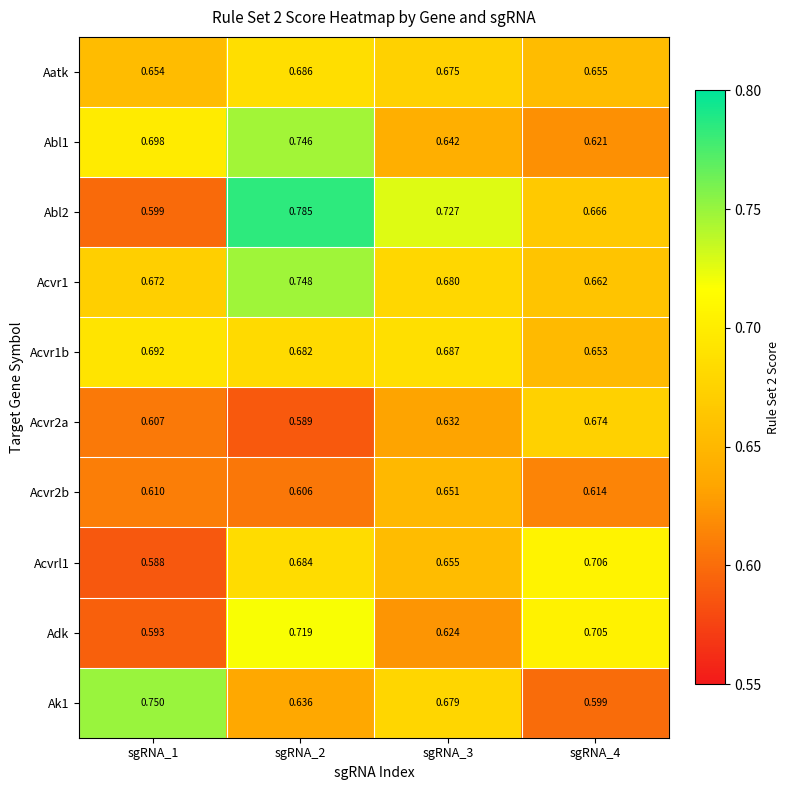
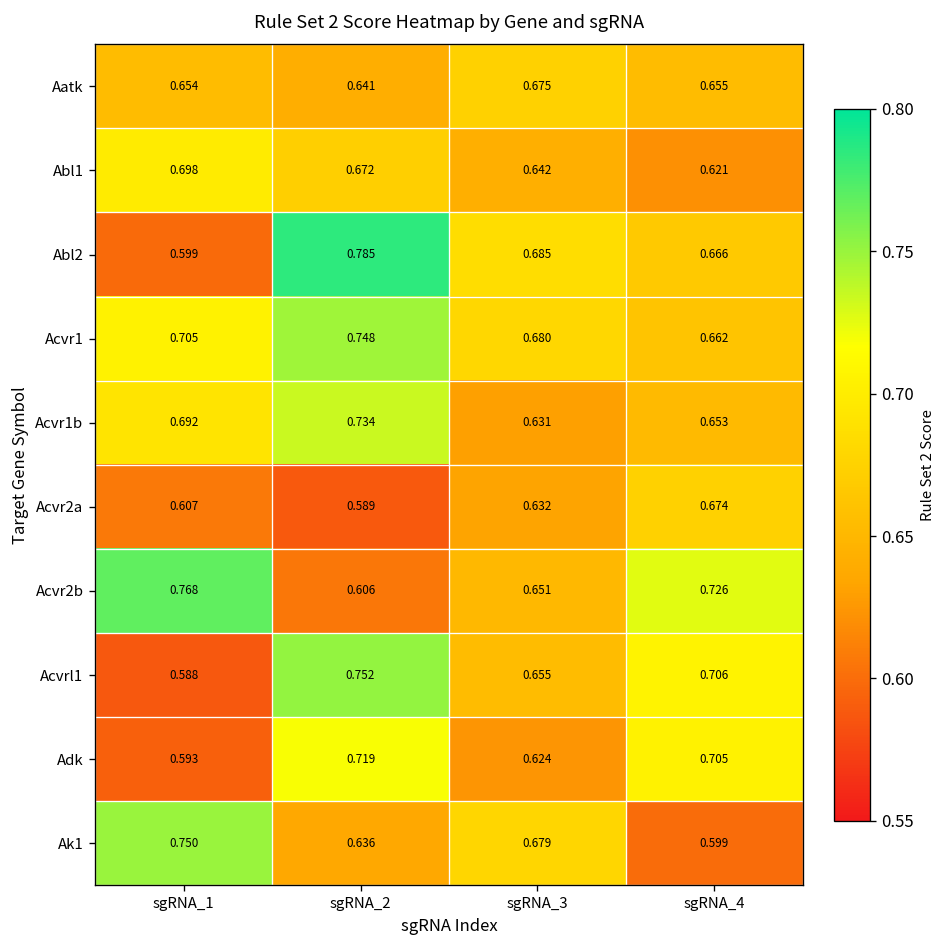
Aatk, sgRNA_2: 0.686 -> 0.641
Abl1, sgRNA_2: 0.746 -> 0.672
Abl2, sgRNA_3: 0.727 -> 0.685
Acvr1, sgRNA_1: 0.672 -> 0.705
Acvr1b, sgRNA_2: 0.682 -> 0.734
Acvr1b, sgRNA_3: 0.687 -> 0.631
Acvr2b, sgRNA_1: 0.610 -> 0.768
Acvr2b, sgRNA_4: 0.614 -> 0.726
Acvrl1, sgRNA_2: 0.684 -> 0.752
